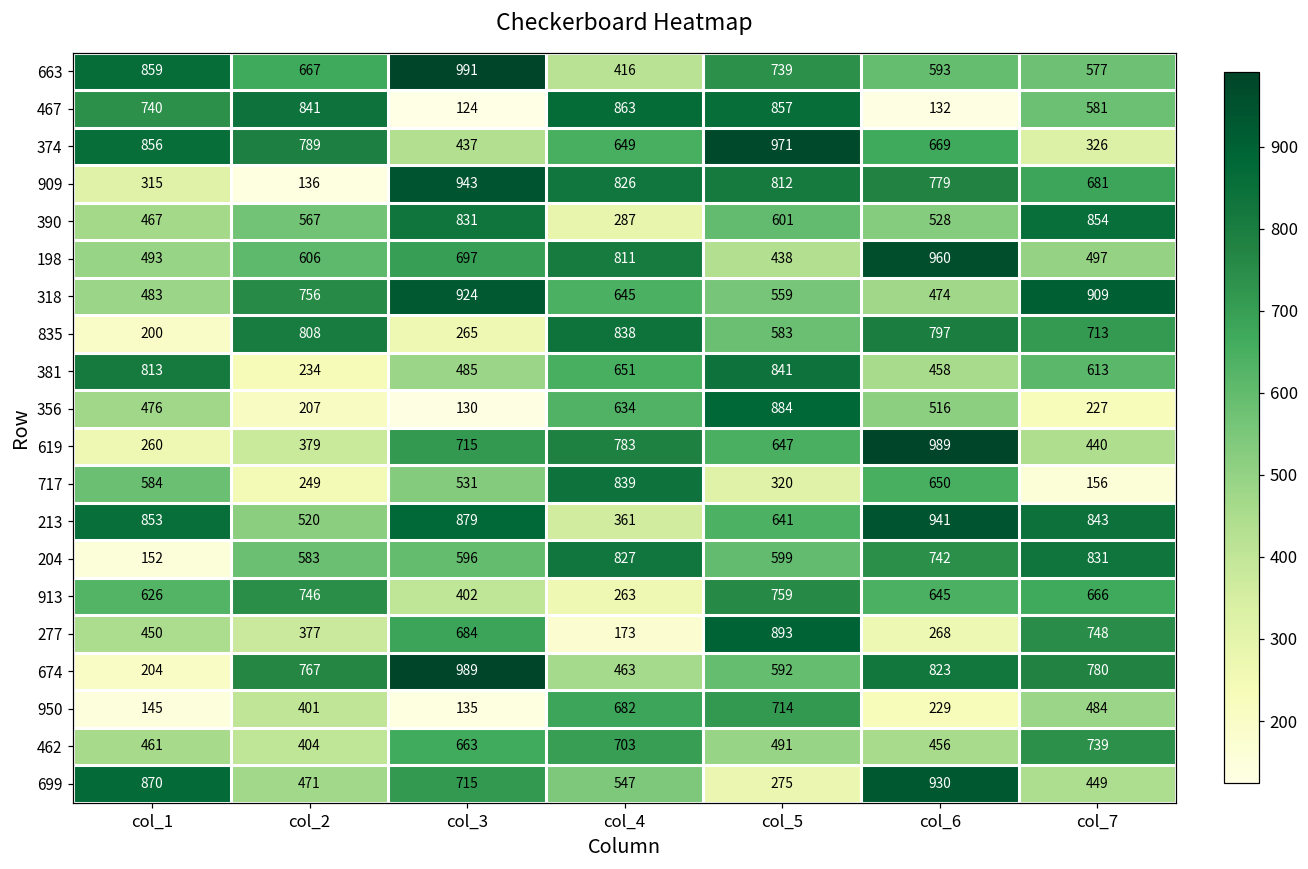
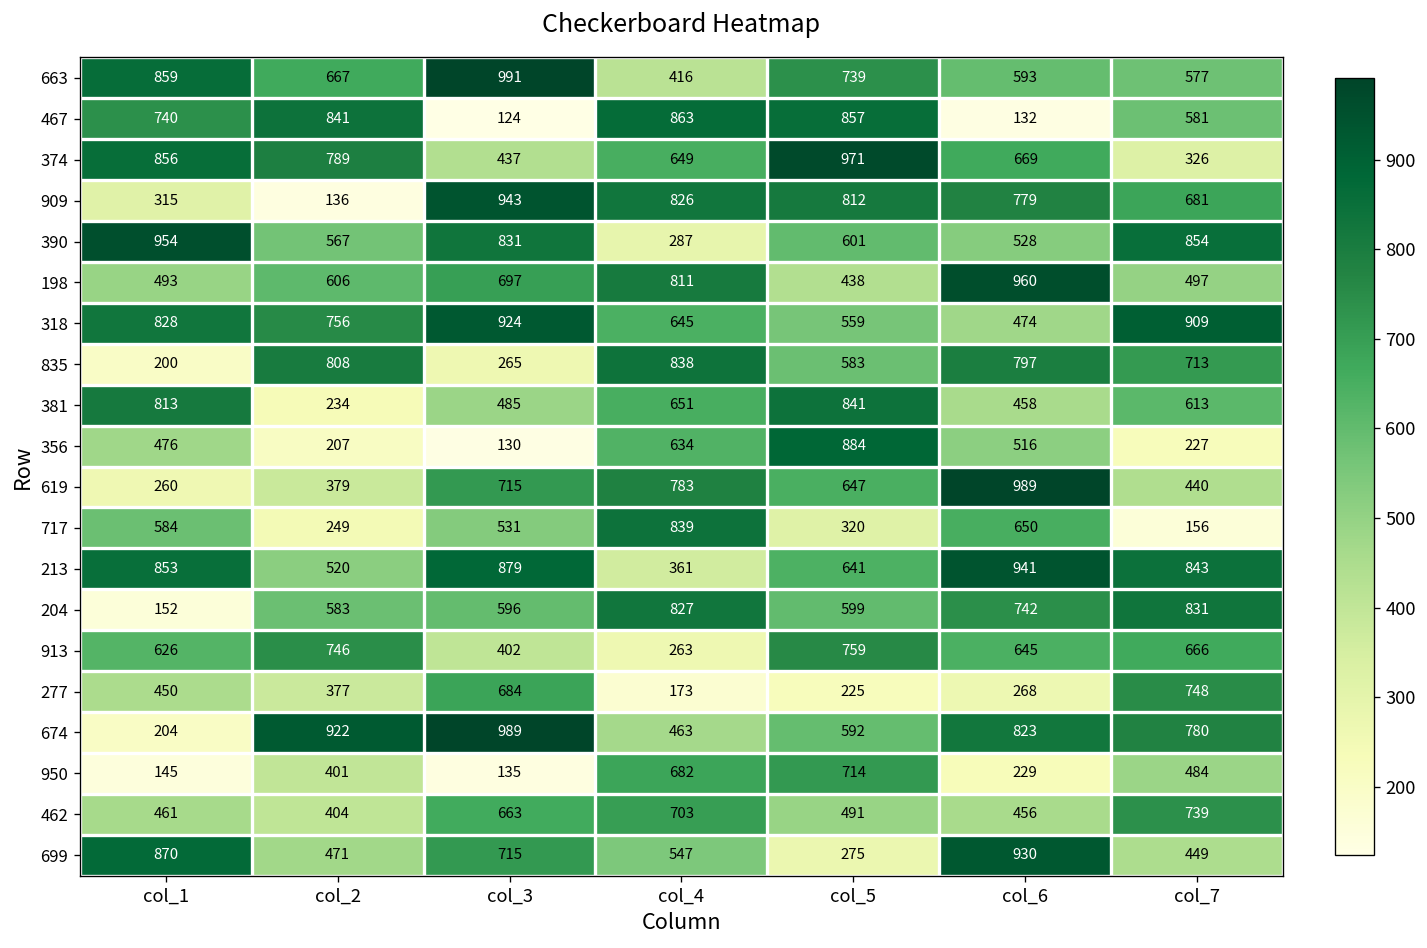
390, col_1: 467 -> 954
318, col_1: 483 -> 828
277, col_5: 893 -> 225
674, col_2: 767 -> 922
